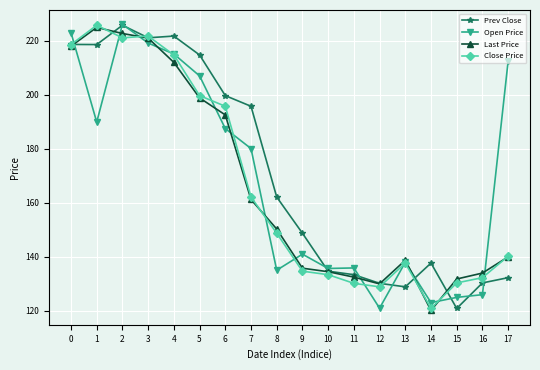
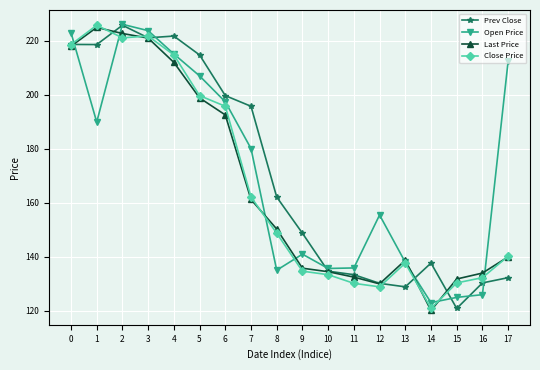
Open Price, 3: 219 -> 224
Open Price, 6: 188 -> 197
Open Price, 12: 121 -> 156
